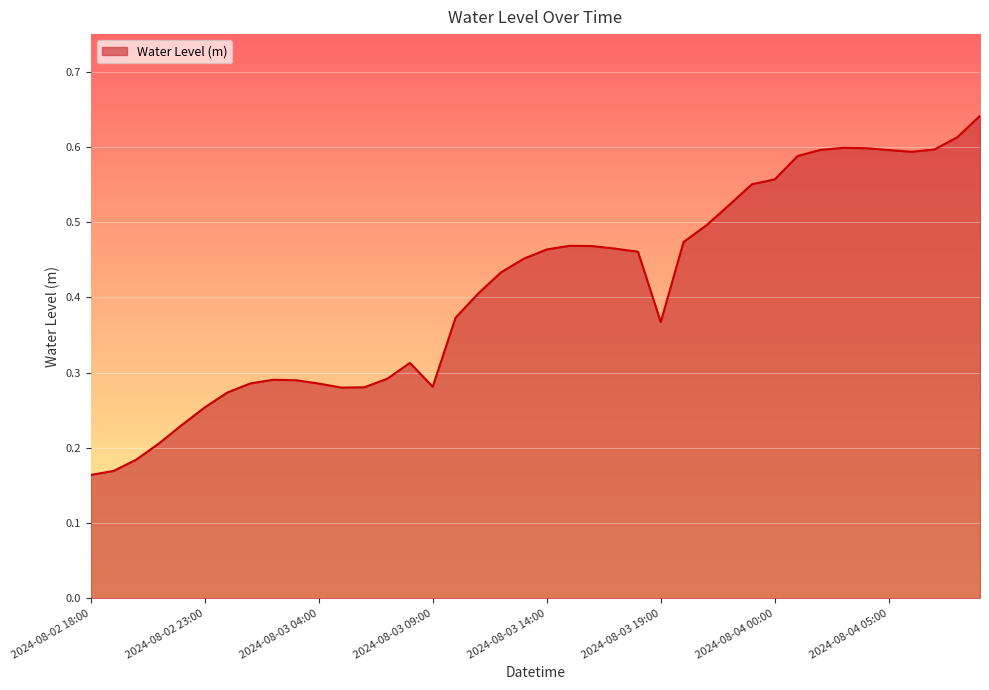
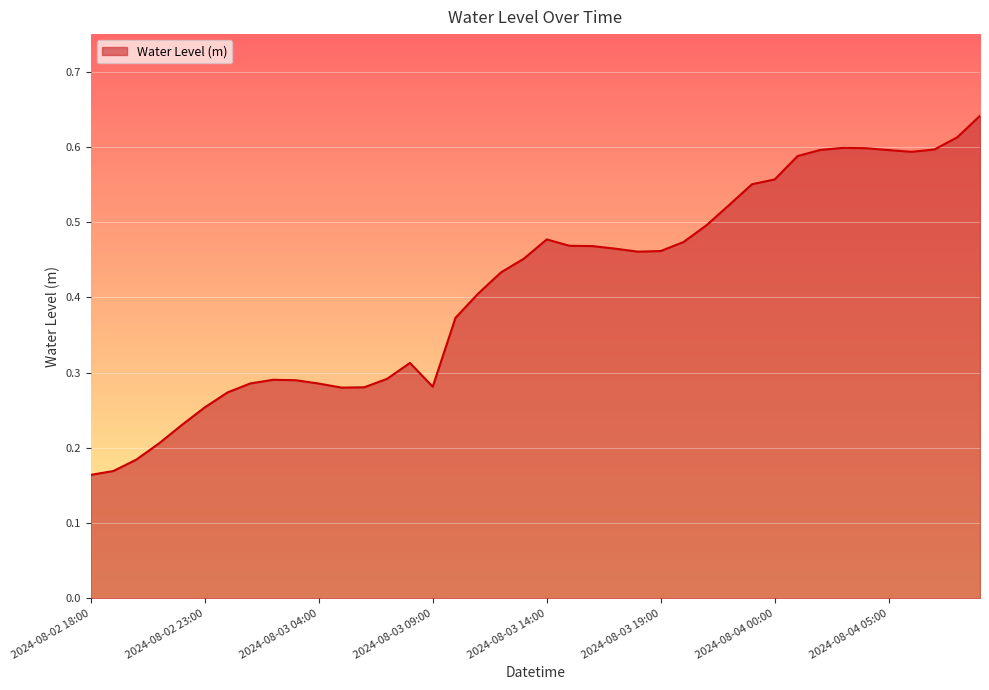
2024-08-03 14:00: 0.46 -> 0.48
2024-08-03 19:00: 0.37 -> 0.46
